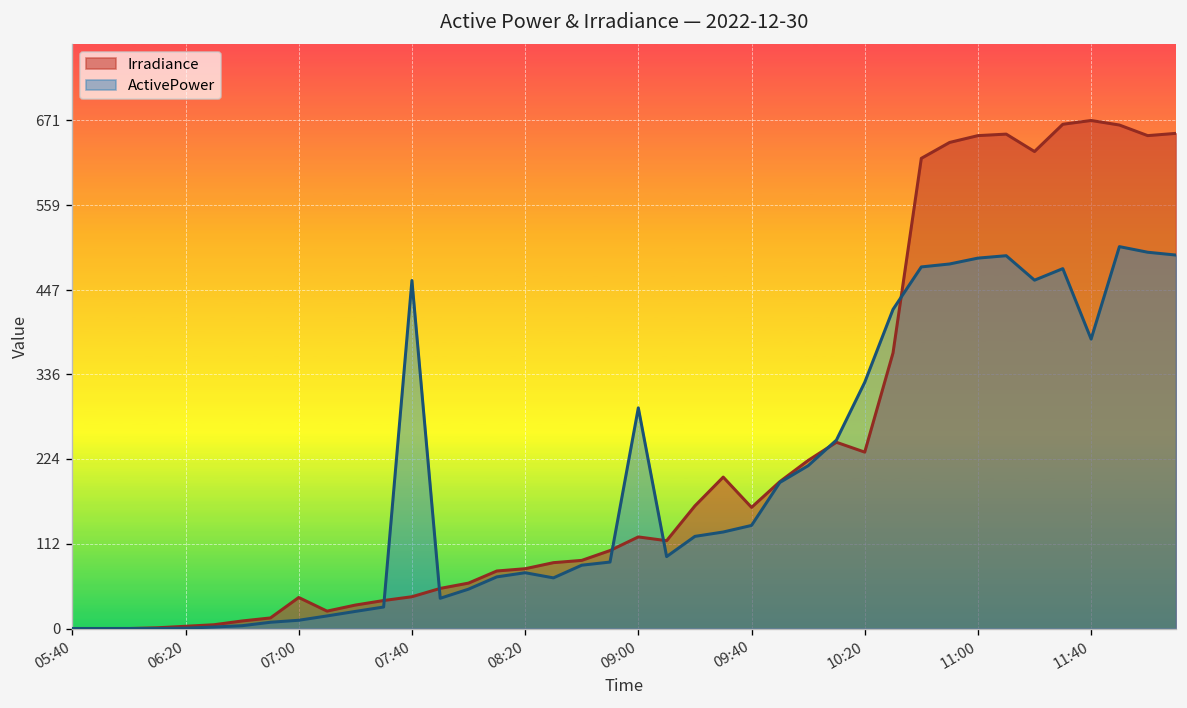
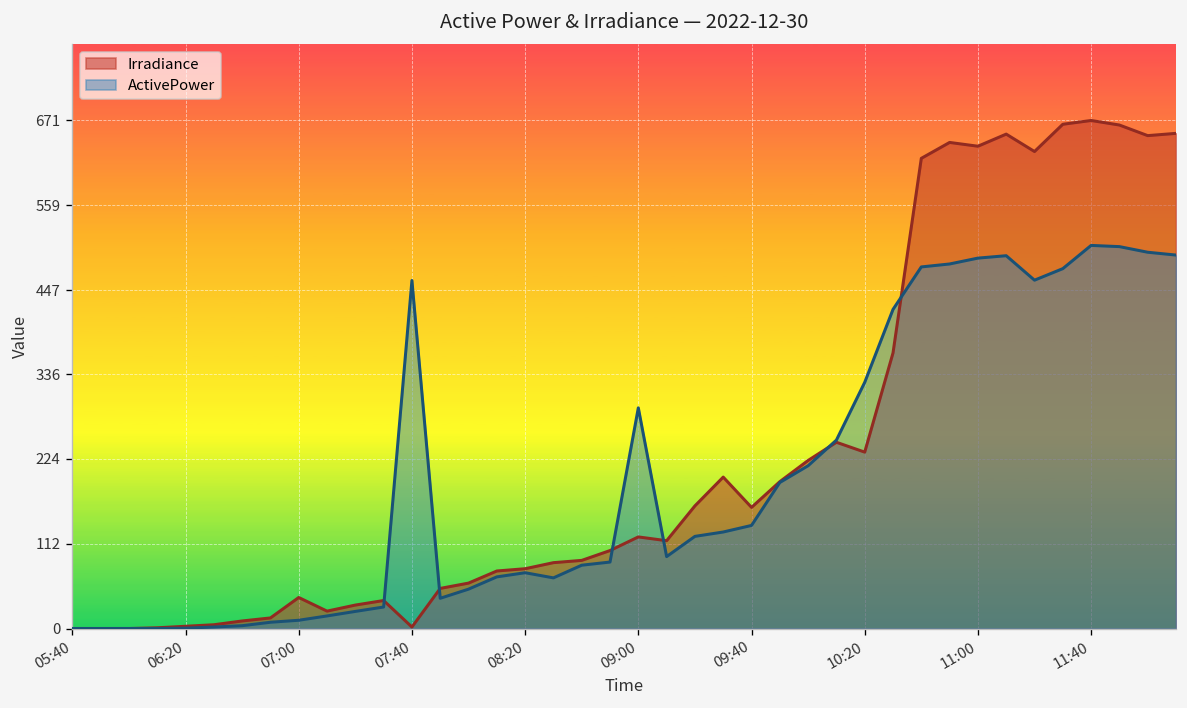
Irradiance, 07:40: 40 -> 0
Irradiance, 11:00: 650 -> 640
ActivePower, 11:40: 380 -> 510
